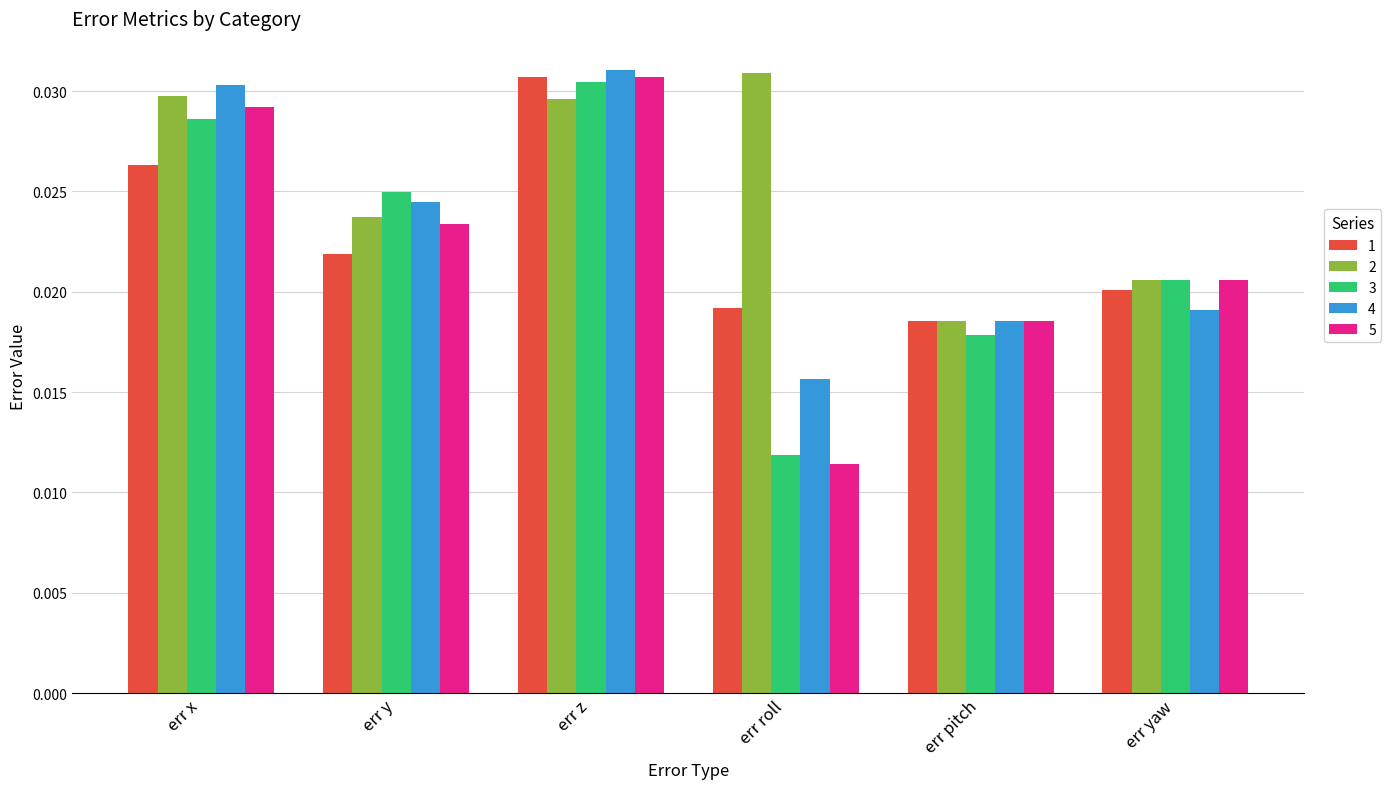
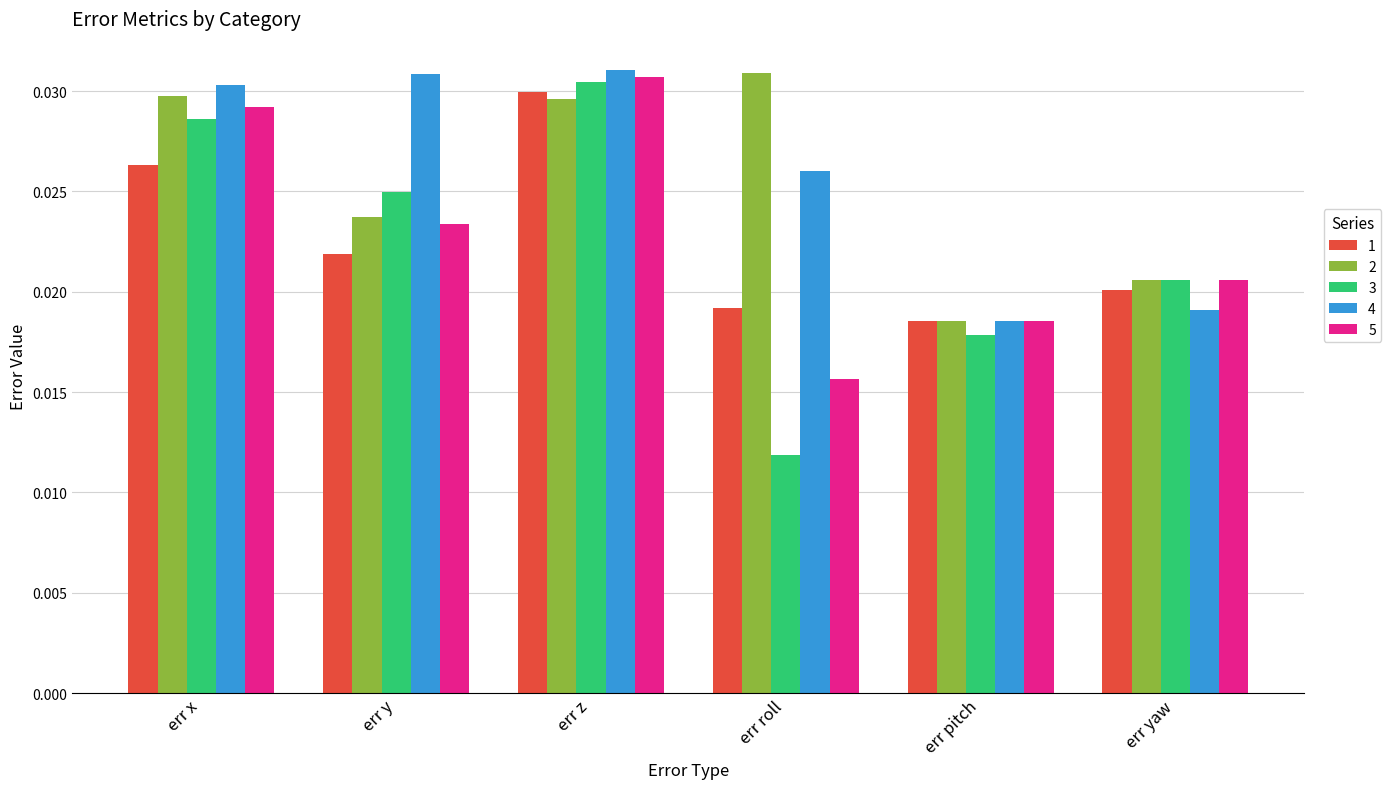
4, err y: 0.0245 -> 0.0309
1, err z: 0.0307 -> 0.0300
4, err roll: 0.0157 -> 0.0260
5, err roll: 0.0114 -> 0.0157
